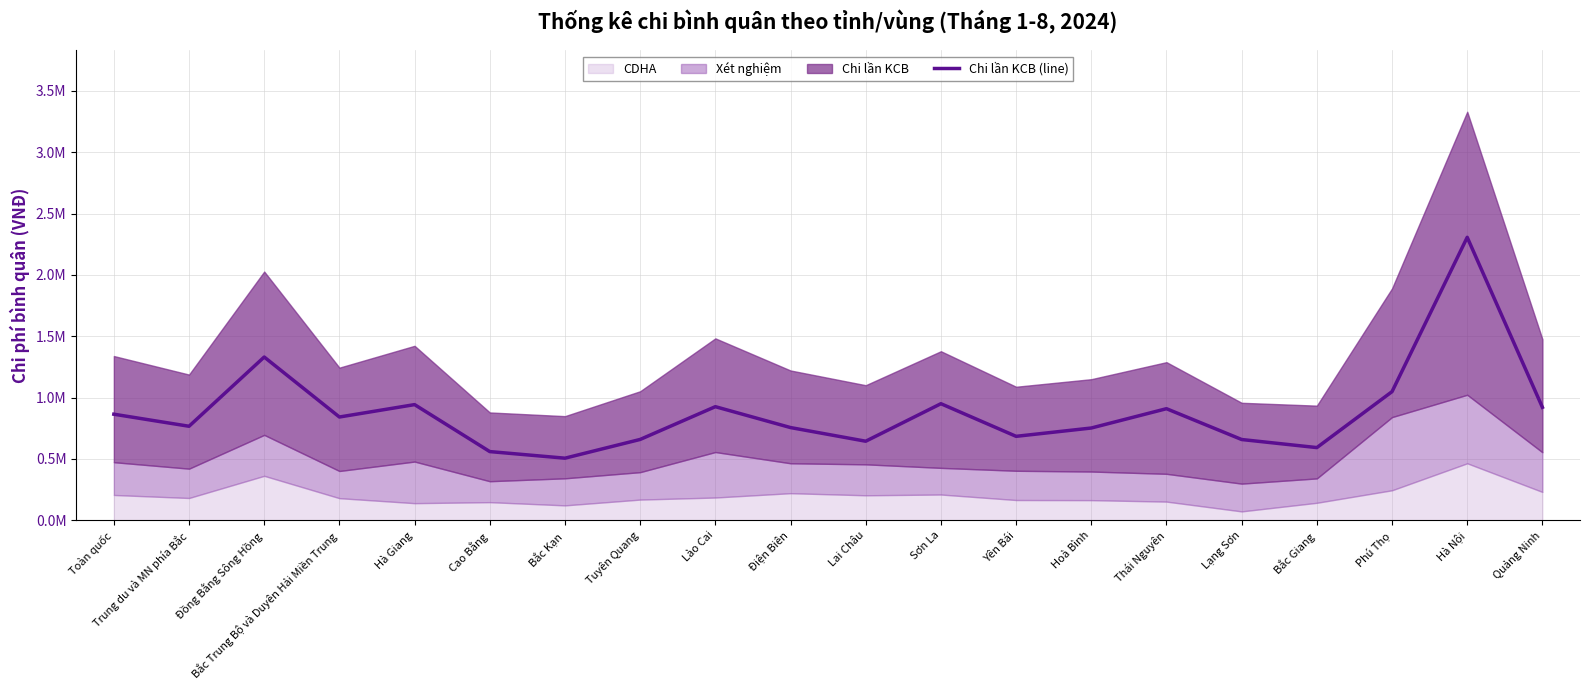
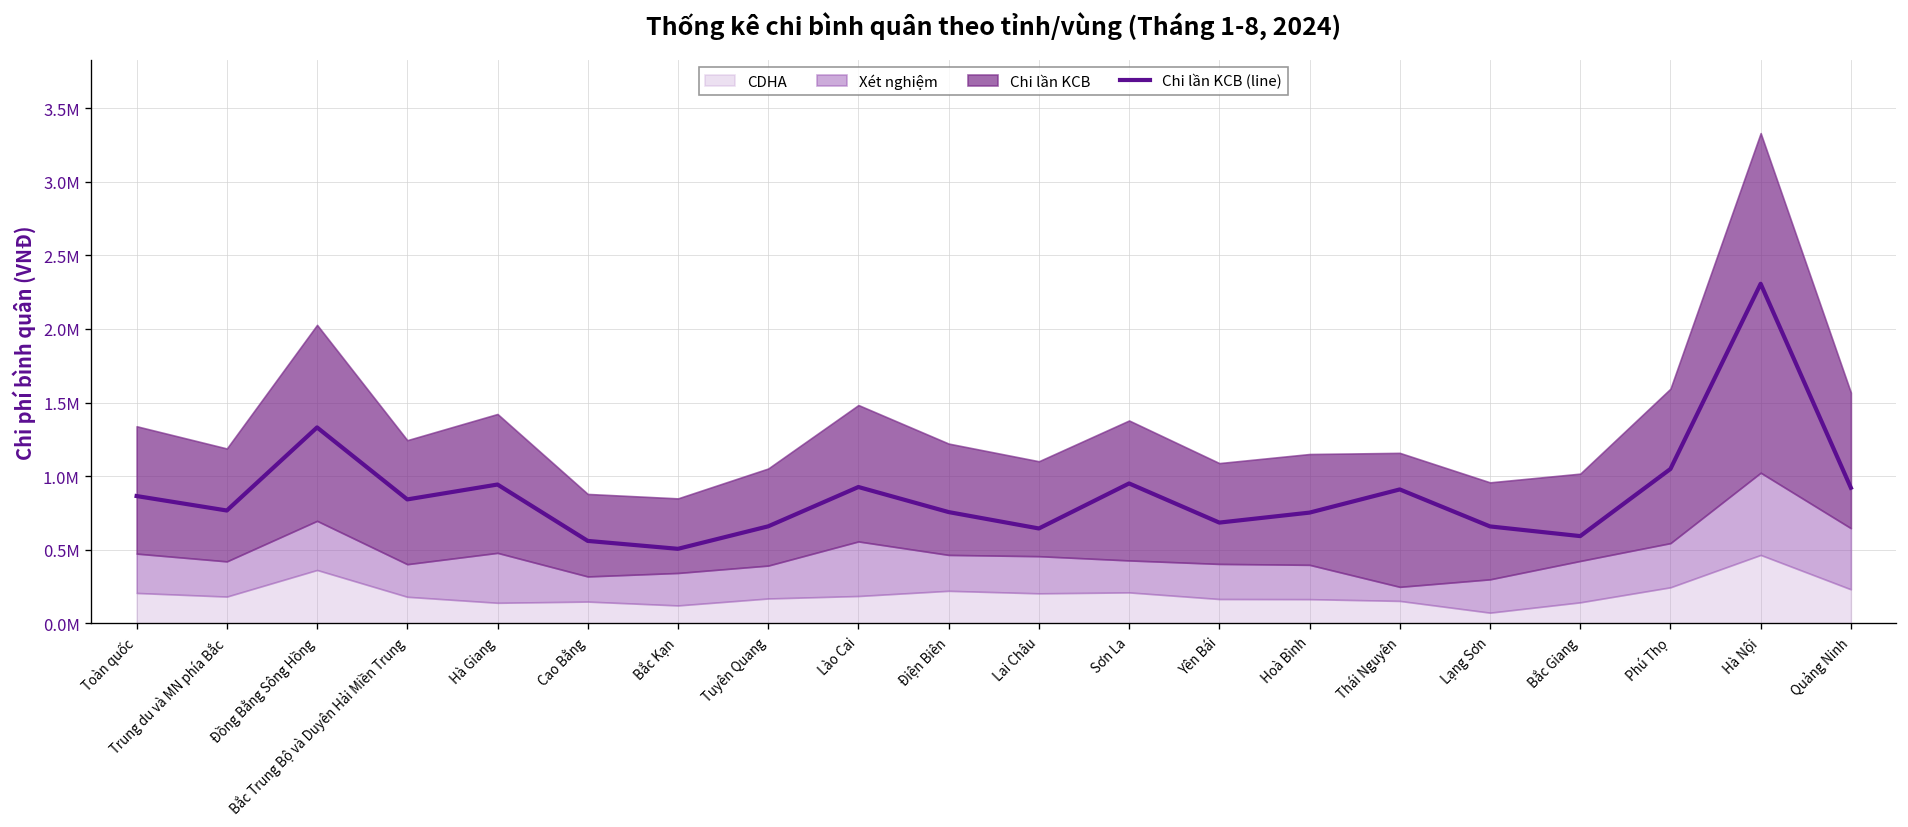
Xét nghiệm, Thái Nguyên: 230000 -> 100000
Xét nghiệm, Bắc Giang: 200000 -> 280000
Xét nghiệm, Phú Thọ: 600000 -> 300000
Xét nghiệm, Quảng Ninh: 320000 -> 420000
